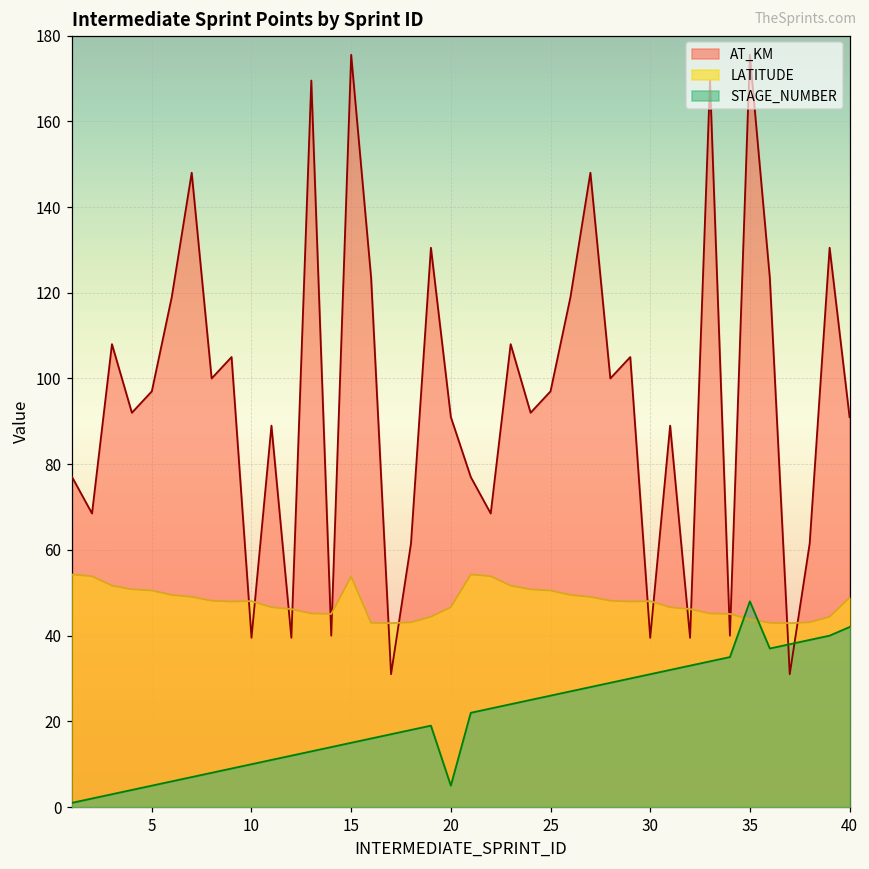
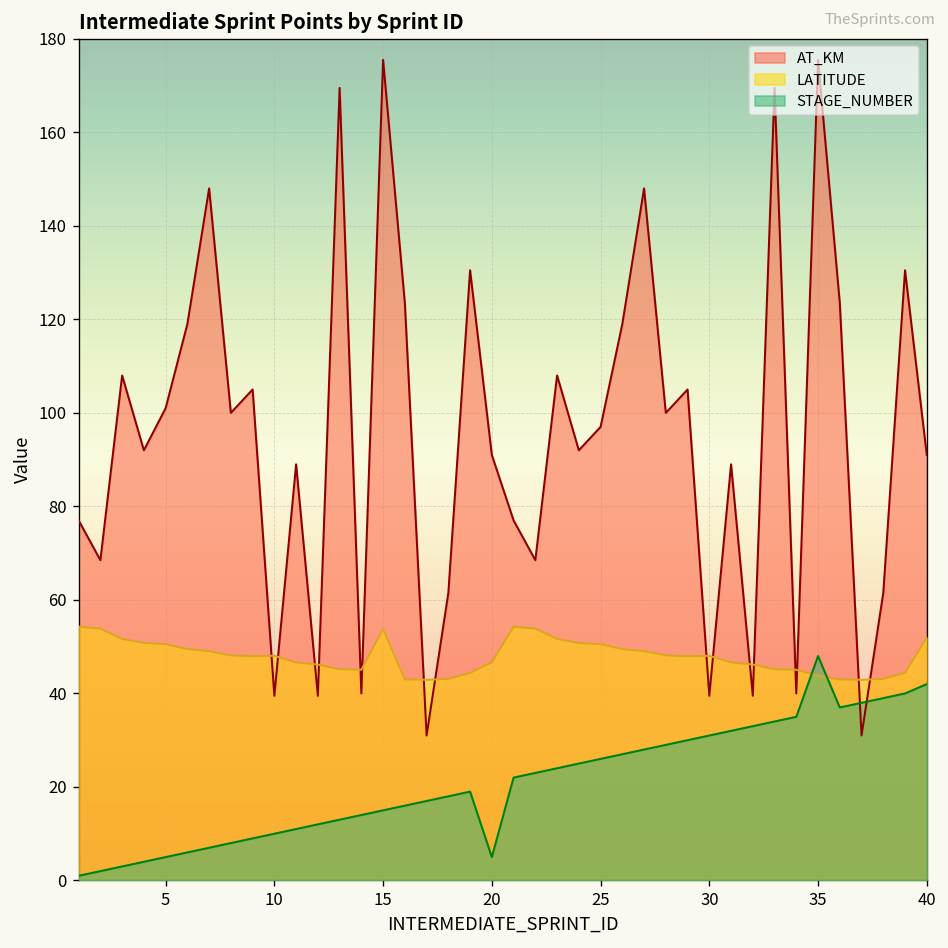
AT_KM, 5: 97 -> 101
LATITUDE, 40: 49 -> 52
